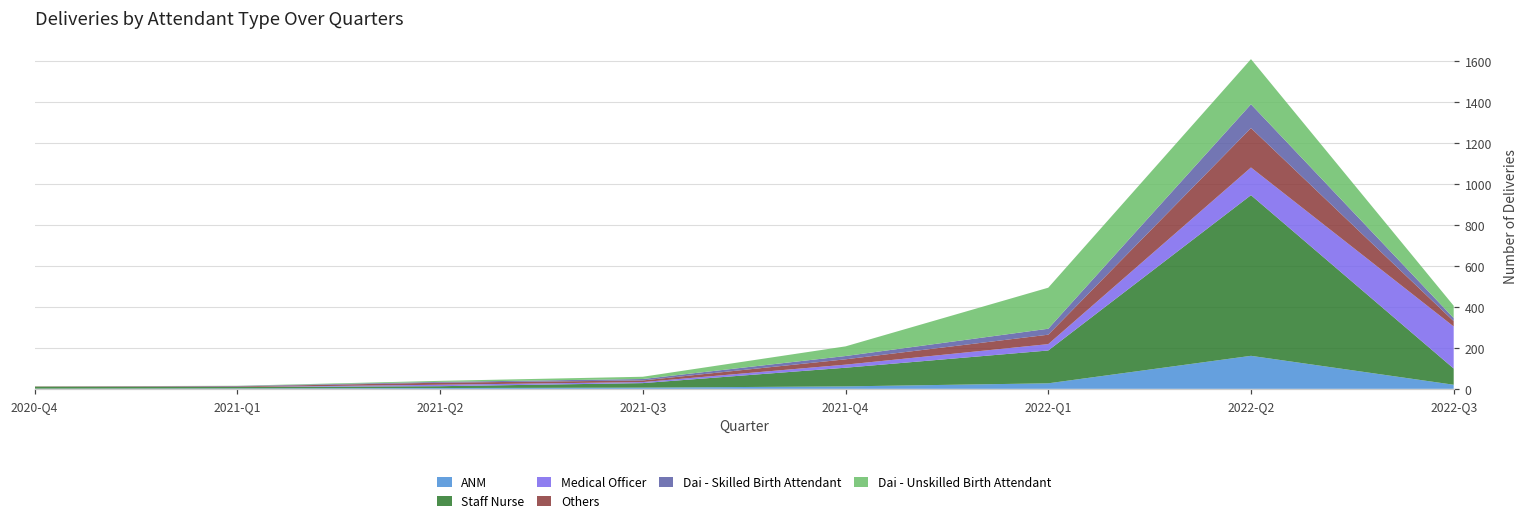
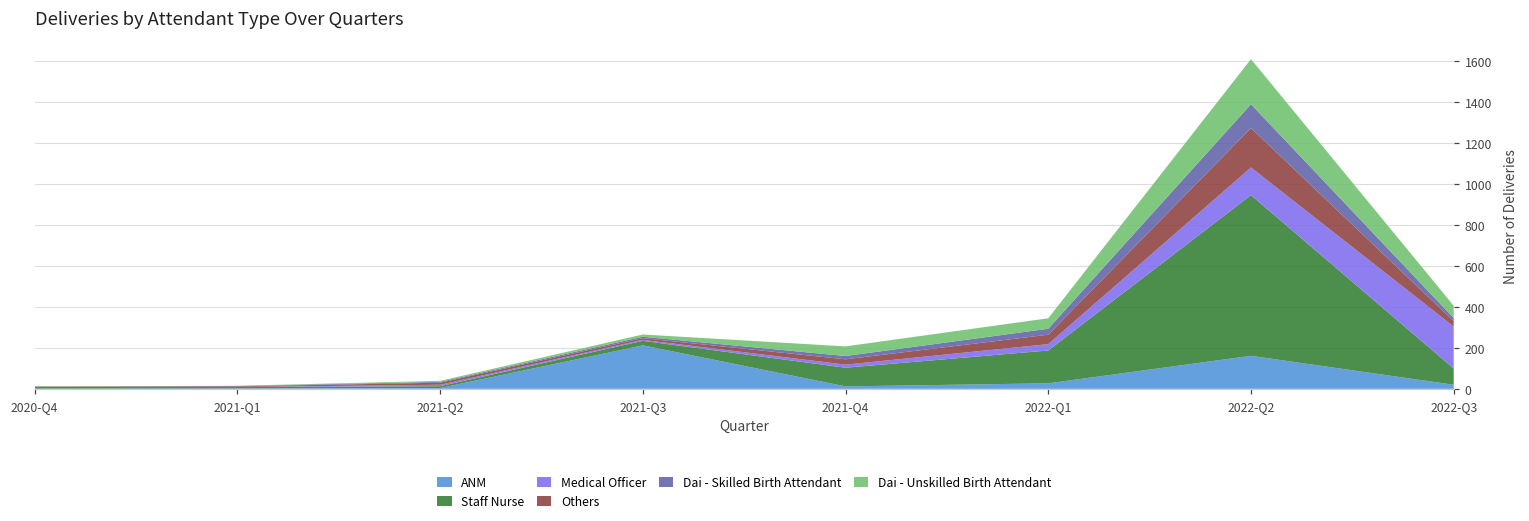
ANM, 2021-Q3: 10 -> 210
Dai - Unskilled Birth Attendant, 2022-Q1: 200 -> 50
